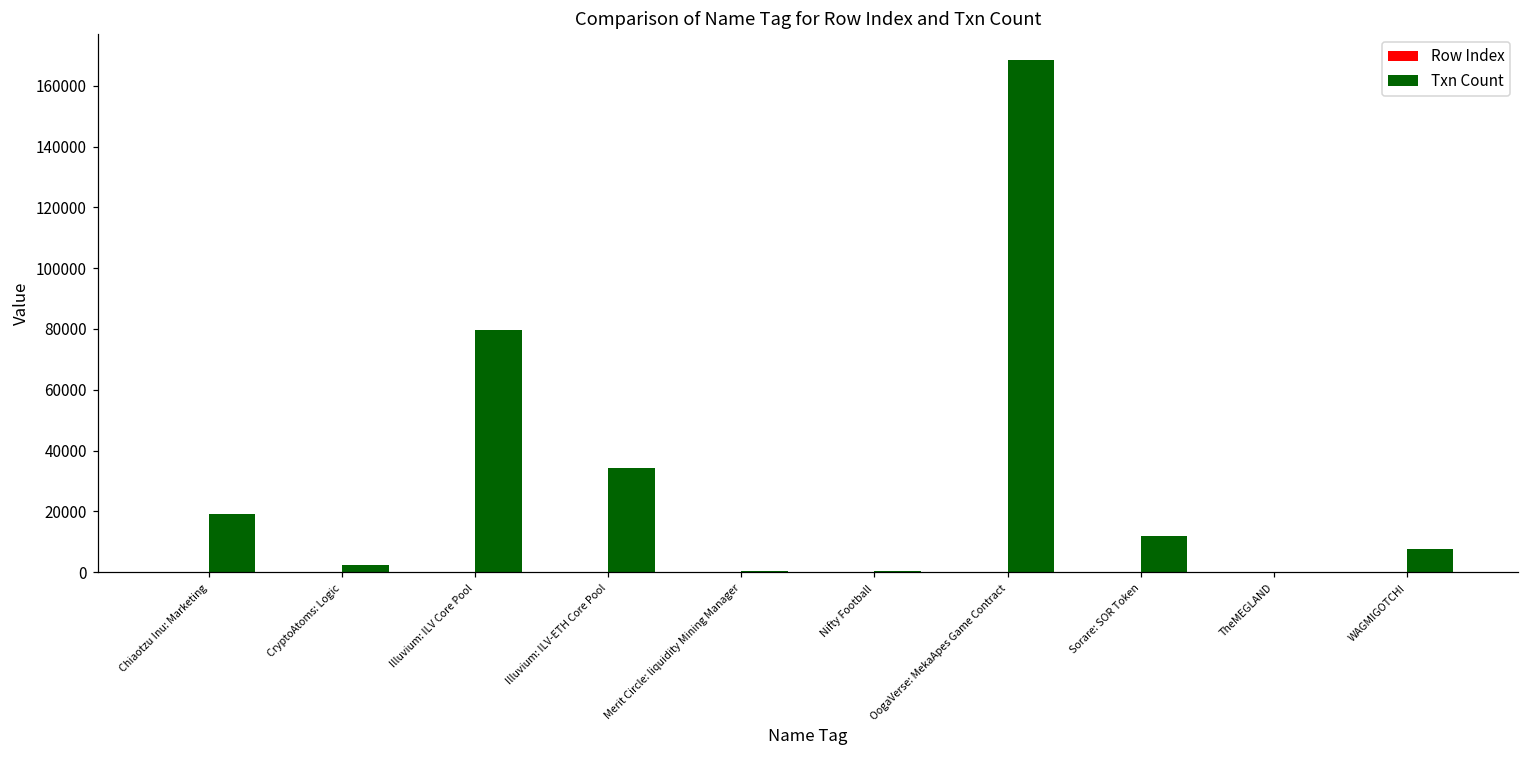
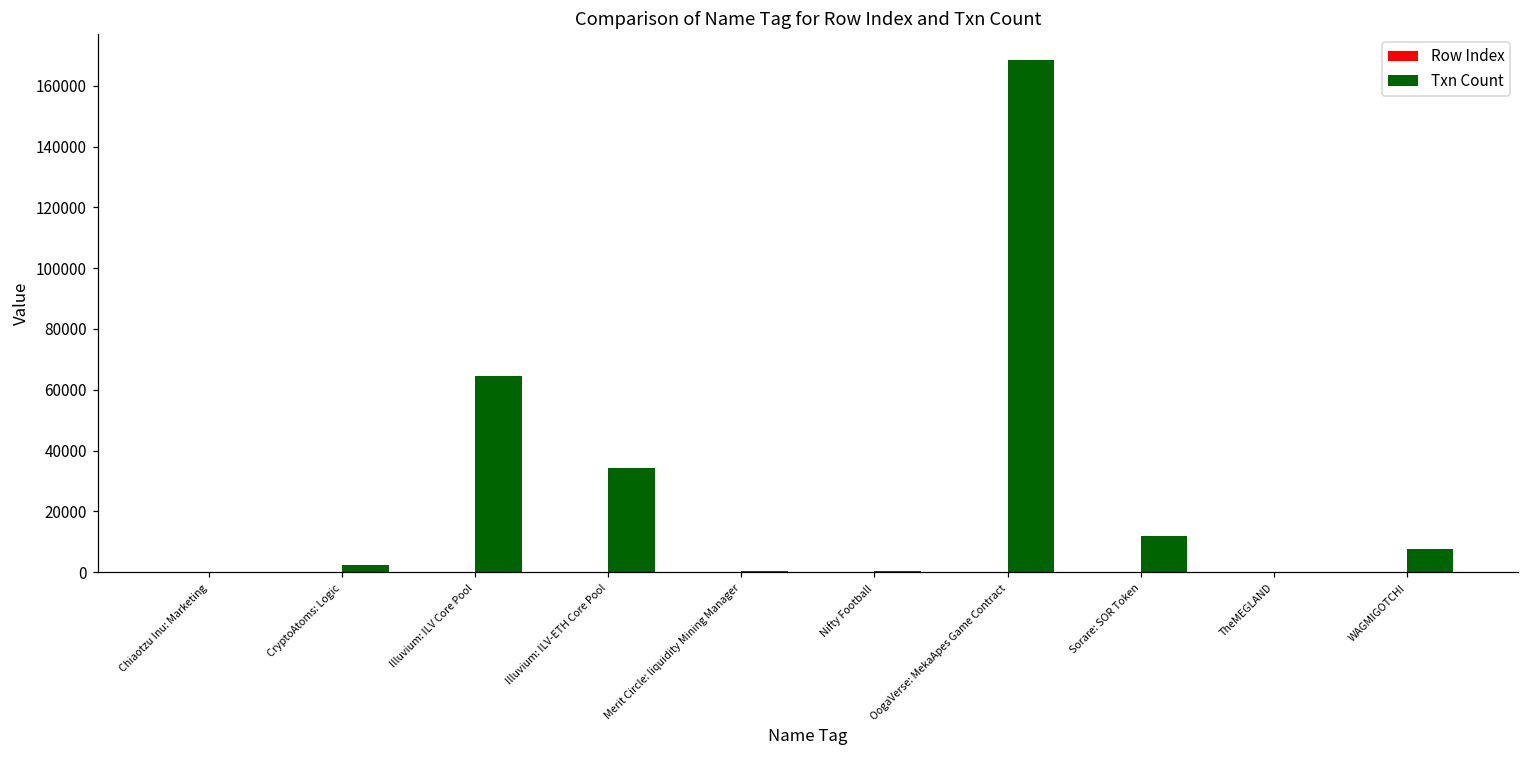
Txn Count, Chiaotzu Inu: Marketing: 19000 -> 0
Txn Count, Illuvium: ILV Core Pool: 80000 -> 65000
